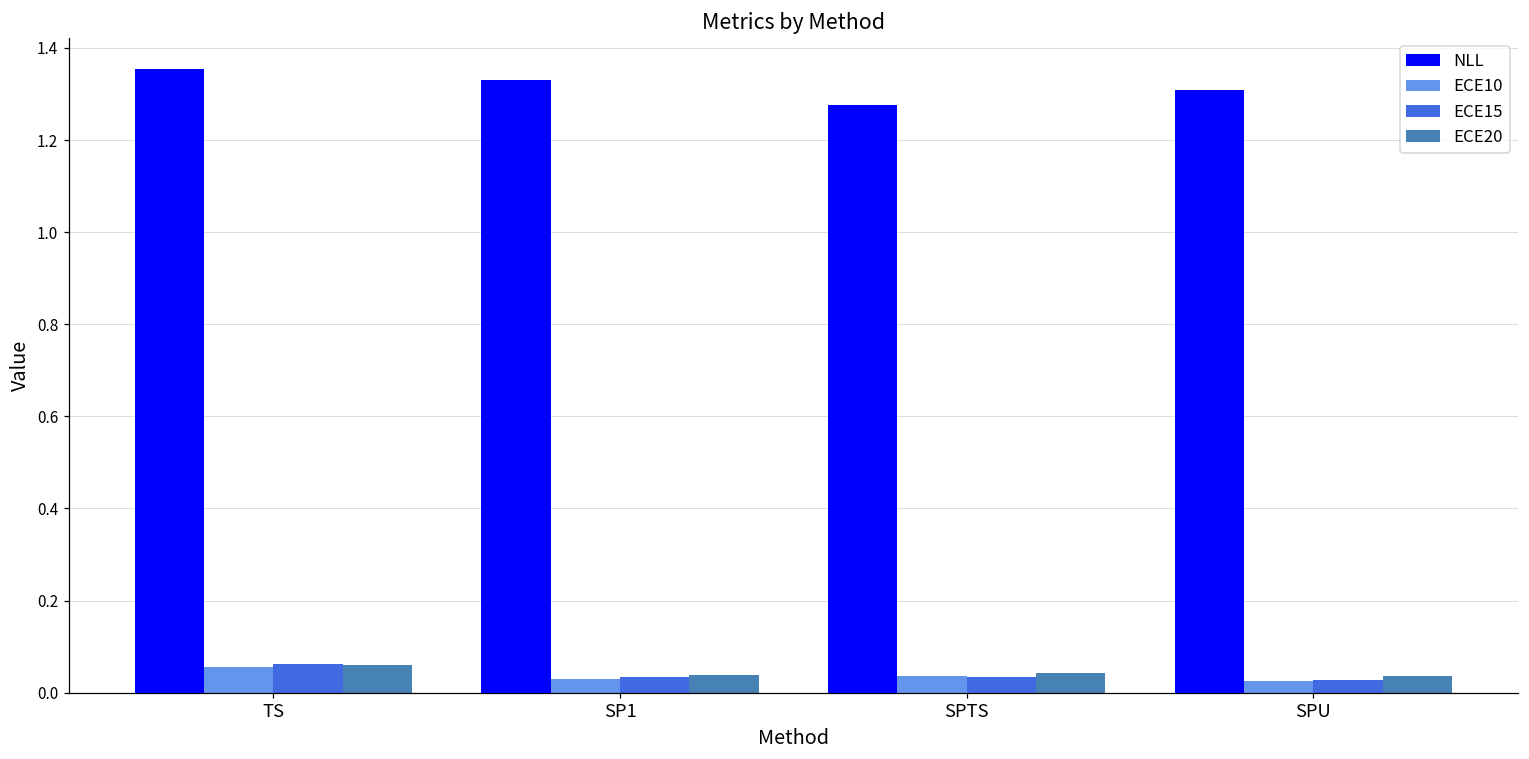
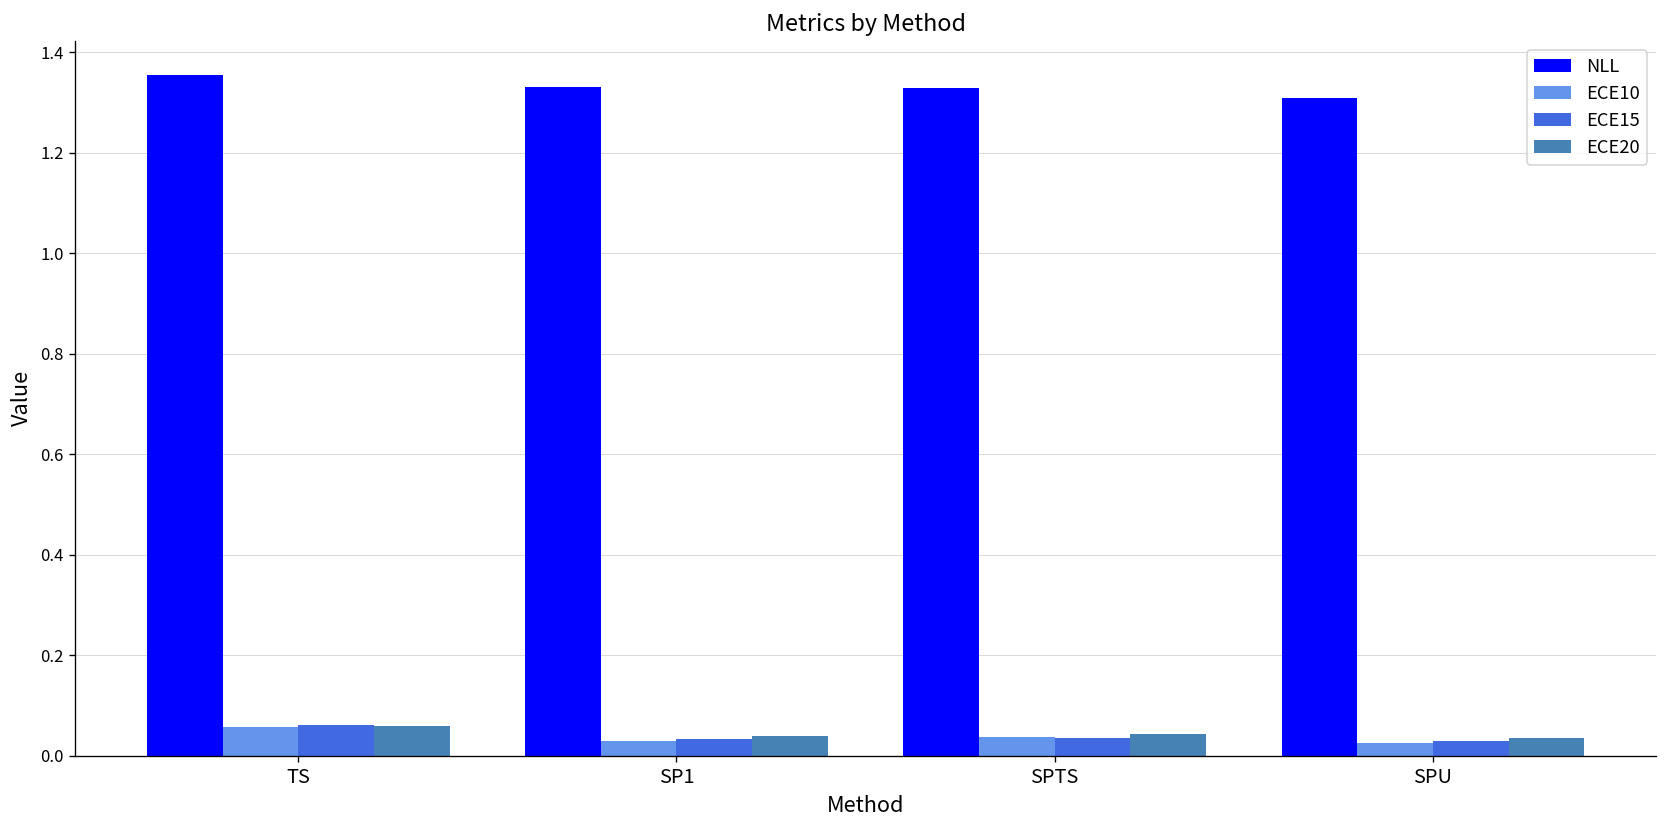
NLL, SPTS: 1.28 -> 1.33
